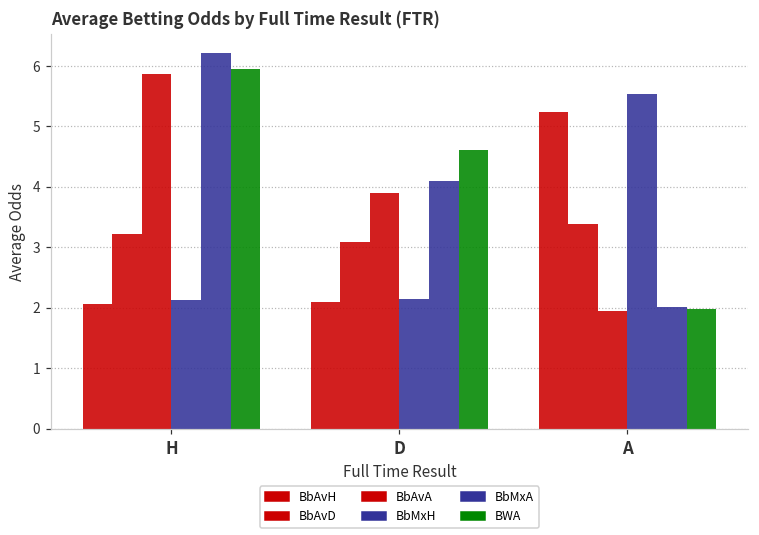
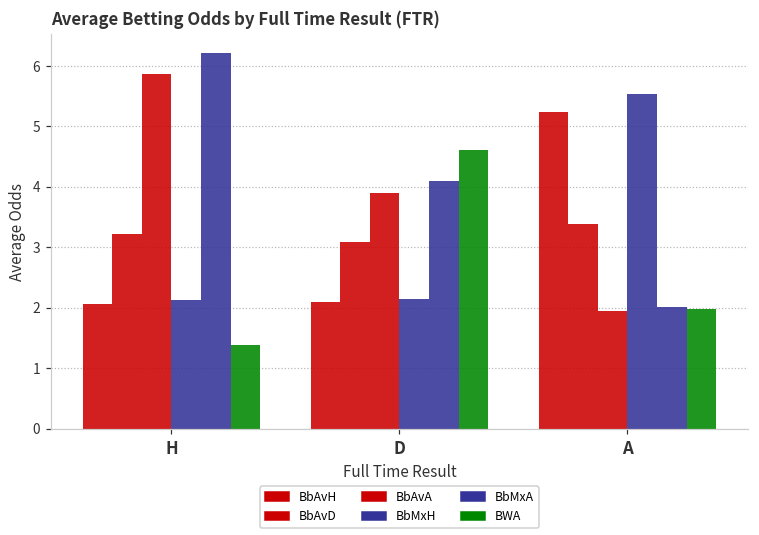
BWA, H: 5.9 -> 1.4
